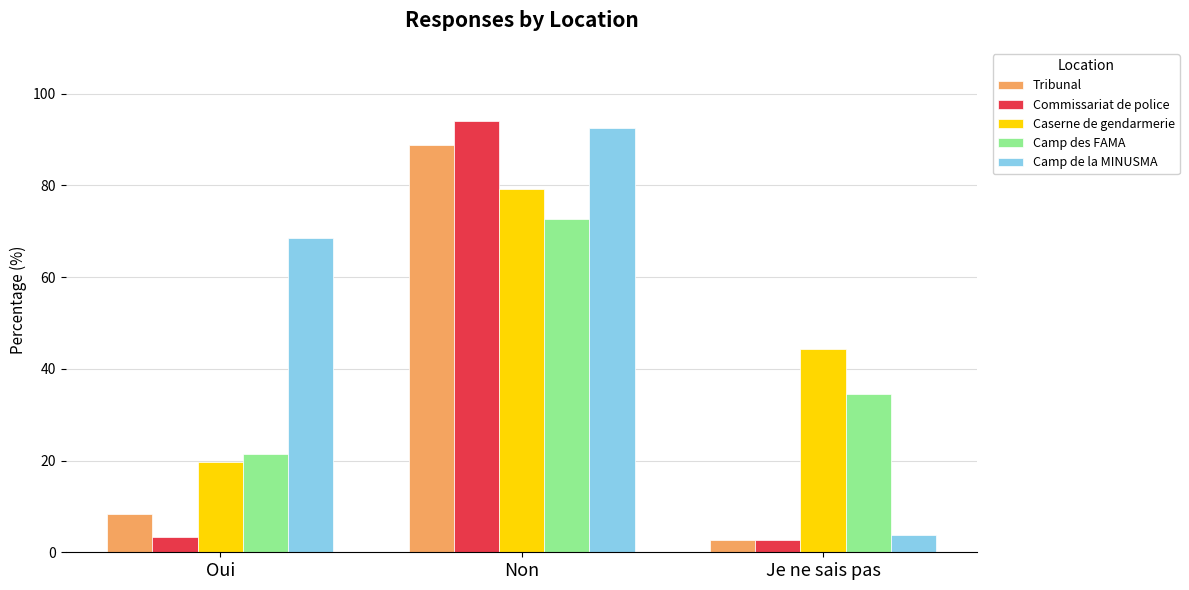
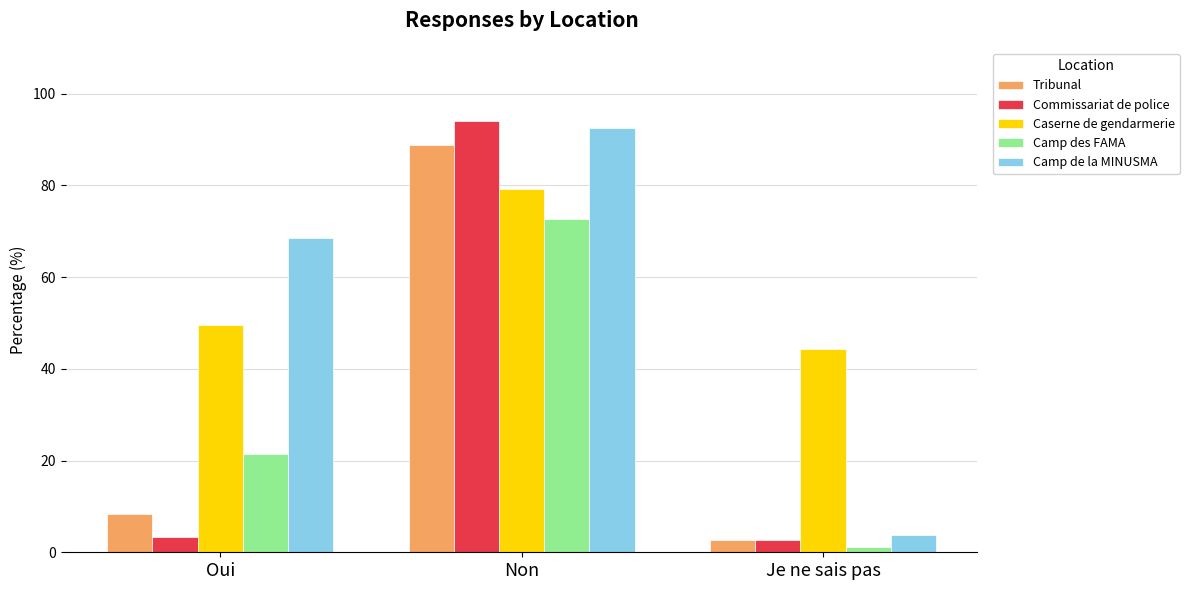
Caserne de gendarmerie, Oui: 20 -> 50
Camp des FAMA, Je ne sais pas: 34 -> 1
